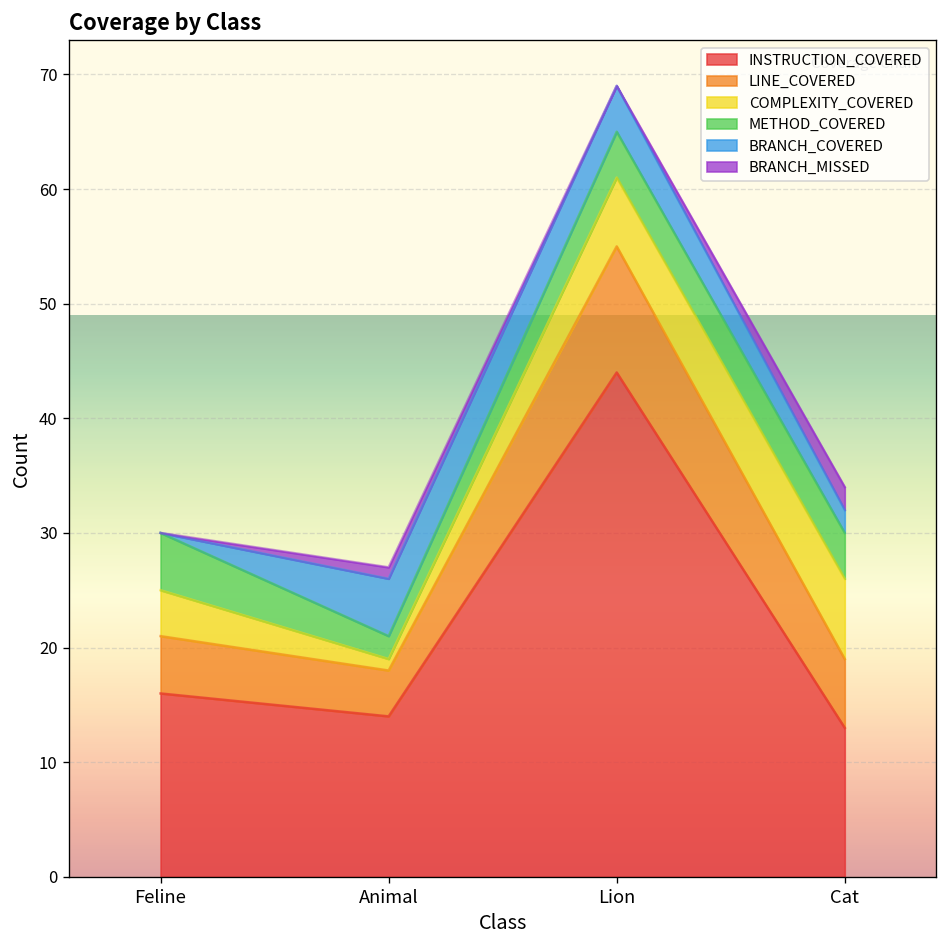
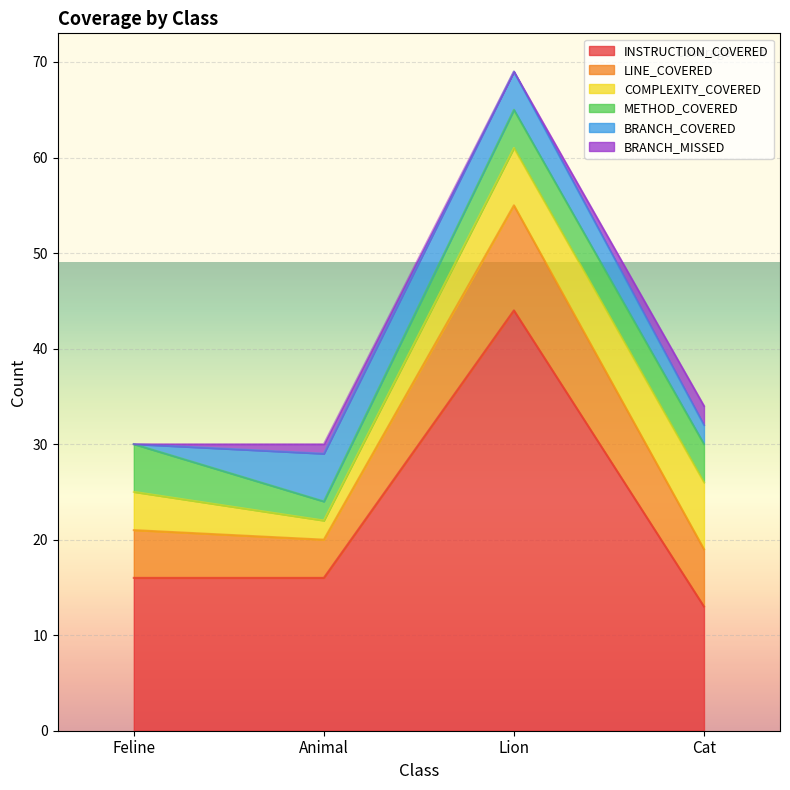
INSTRUCTION_COVERED, Animal: 14 -> 16
COMPLEXITY_COVERED, Animal: 1 -> 2
